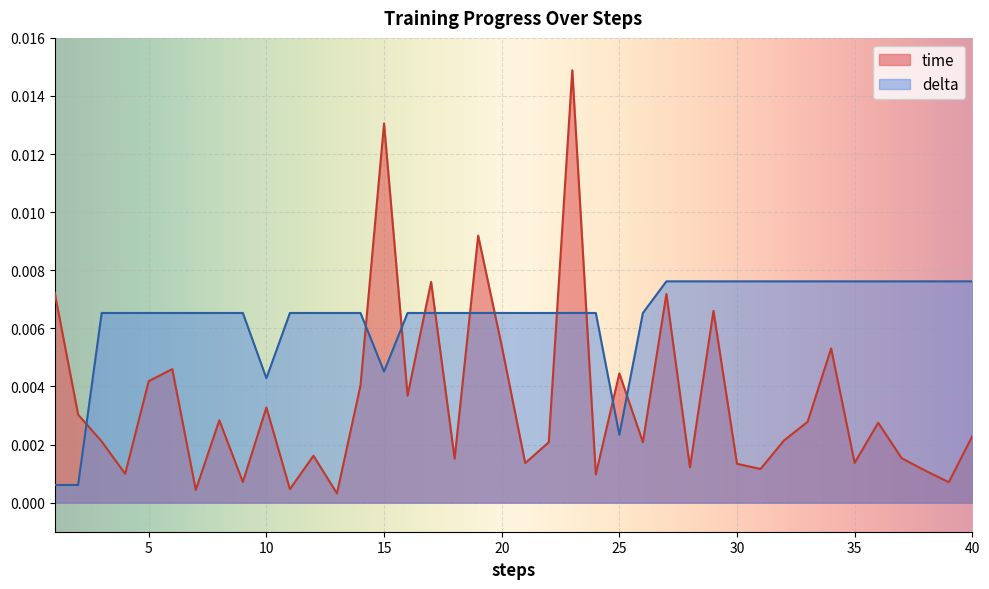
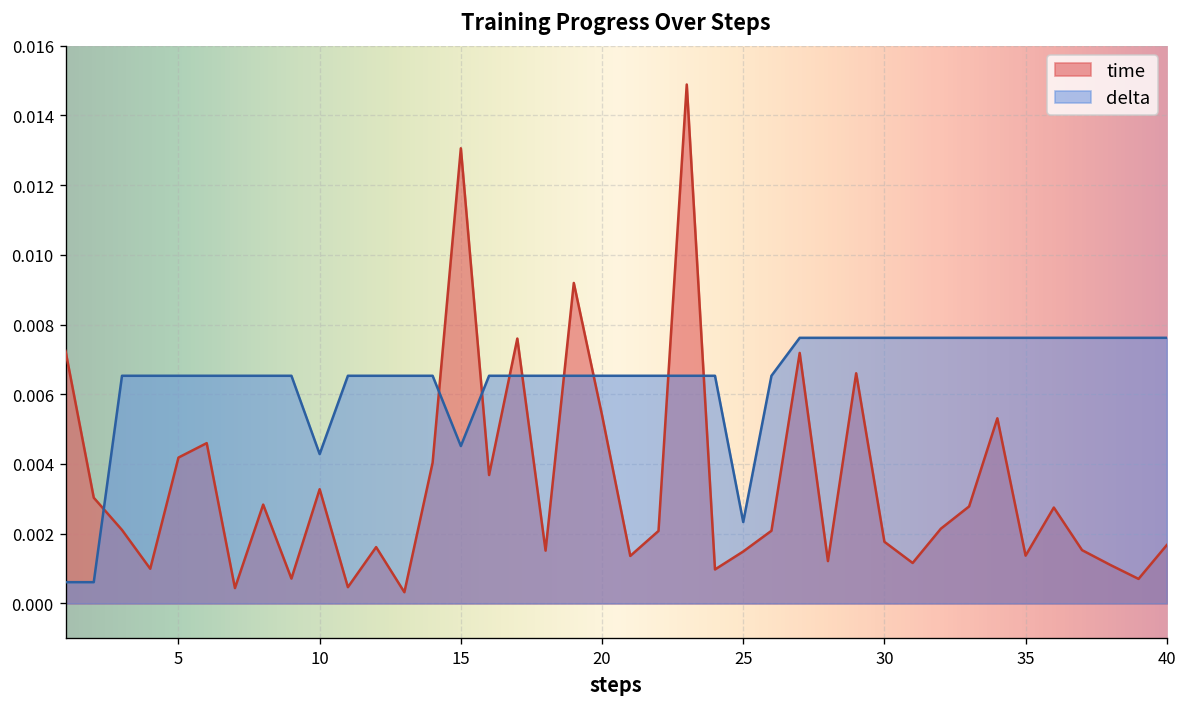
time, 25: 0.0044 -> 0.0015
time, 30: 0.0013 -> 0.0018
time, 40: 0.0023 -> 0.0017
